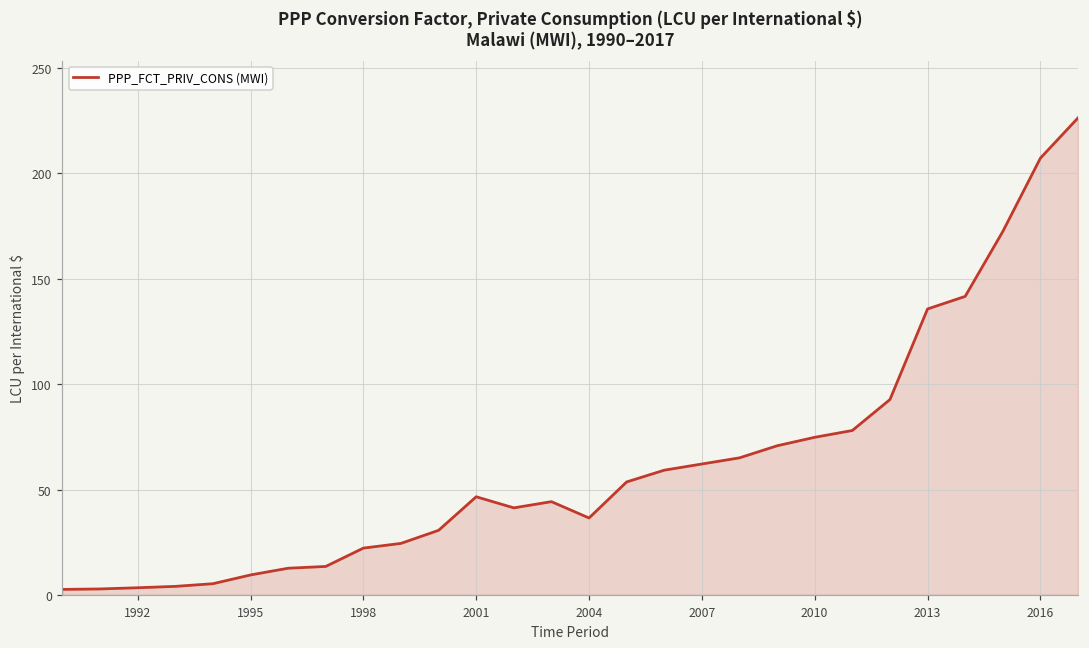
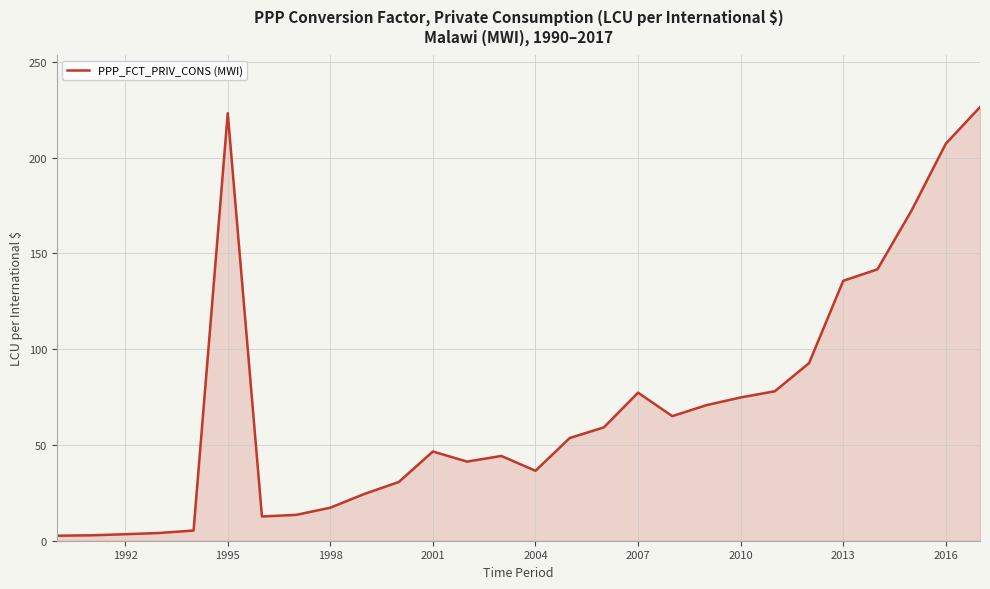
1995: 9 -> 223
1998: 22 -> 17
2007: 62 -> 77
